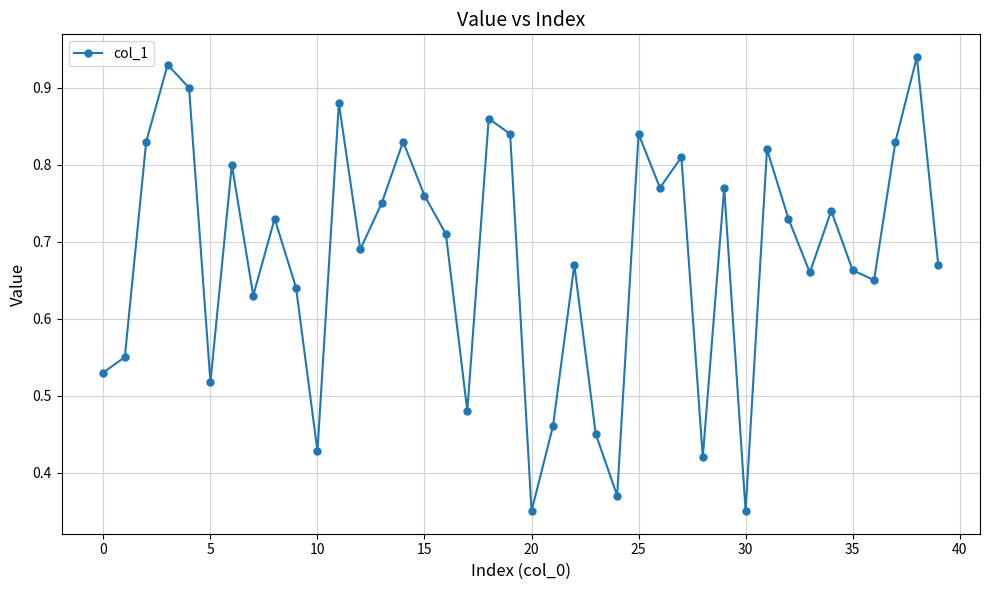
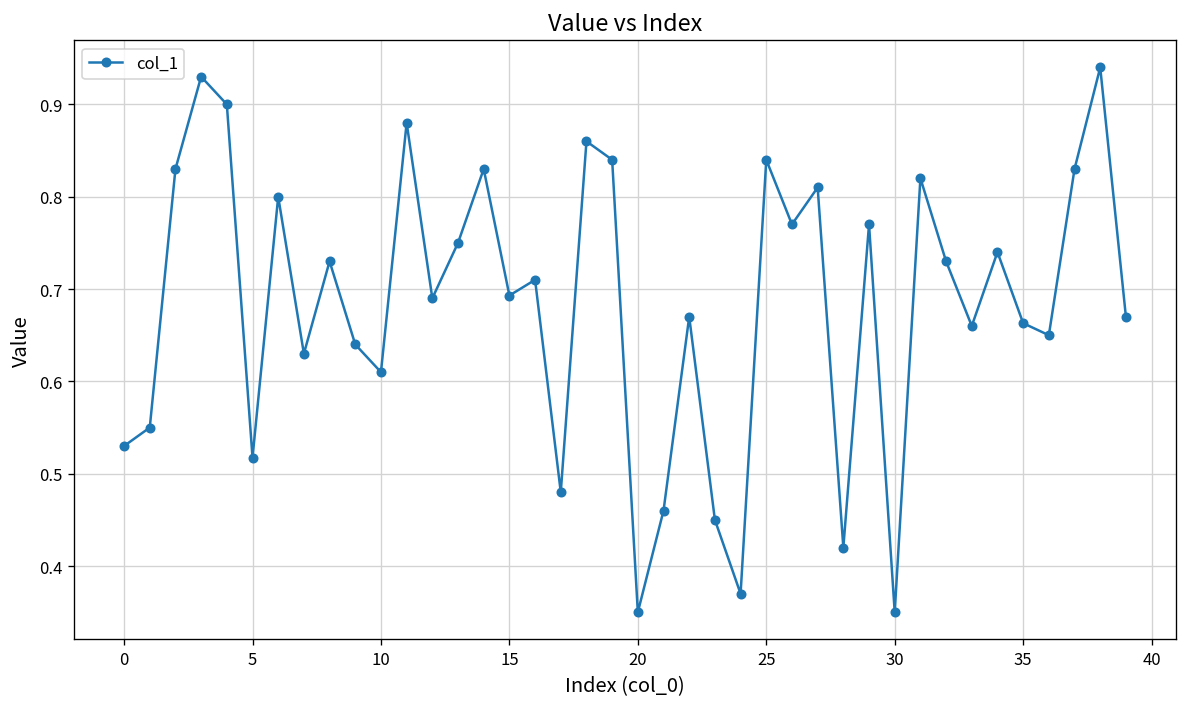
10: 0.43 -> 0.61
15: 0.76 -> 0.69
